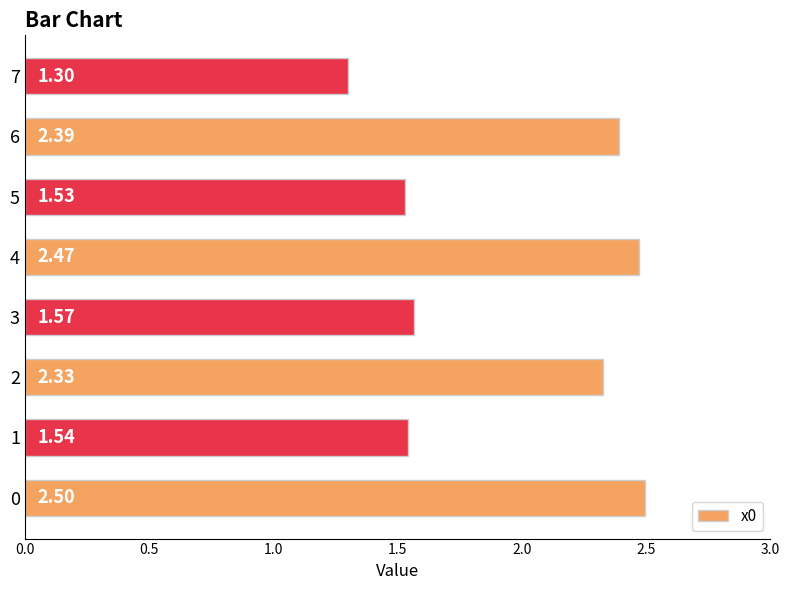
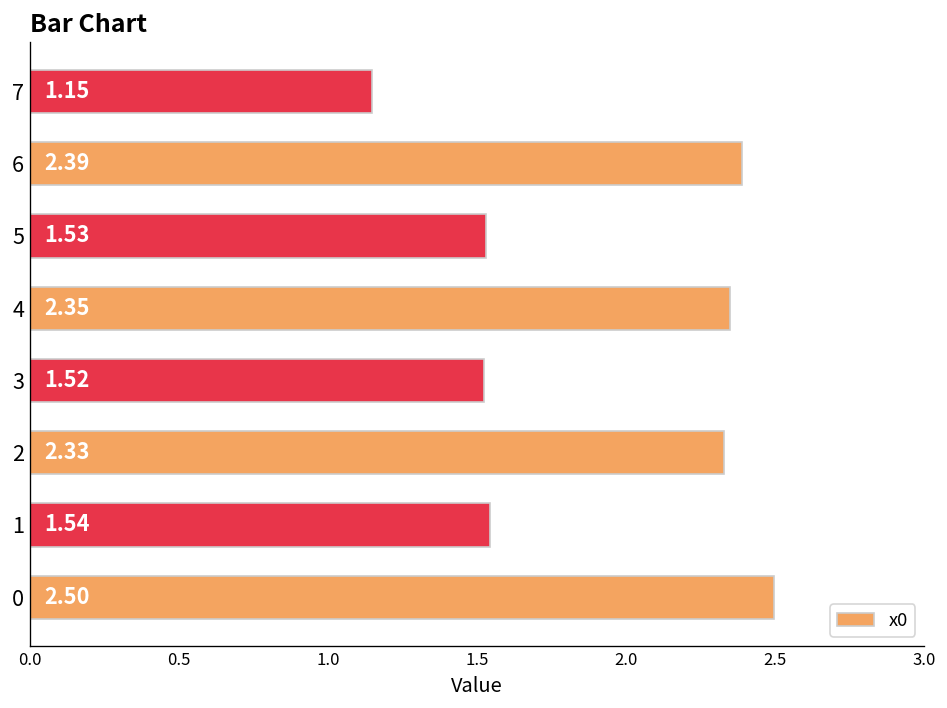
7: 1.30 -> 1.15
4: 2.47 -> 2.35
3: 1.57 -> 1.52
